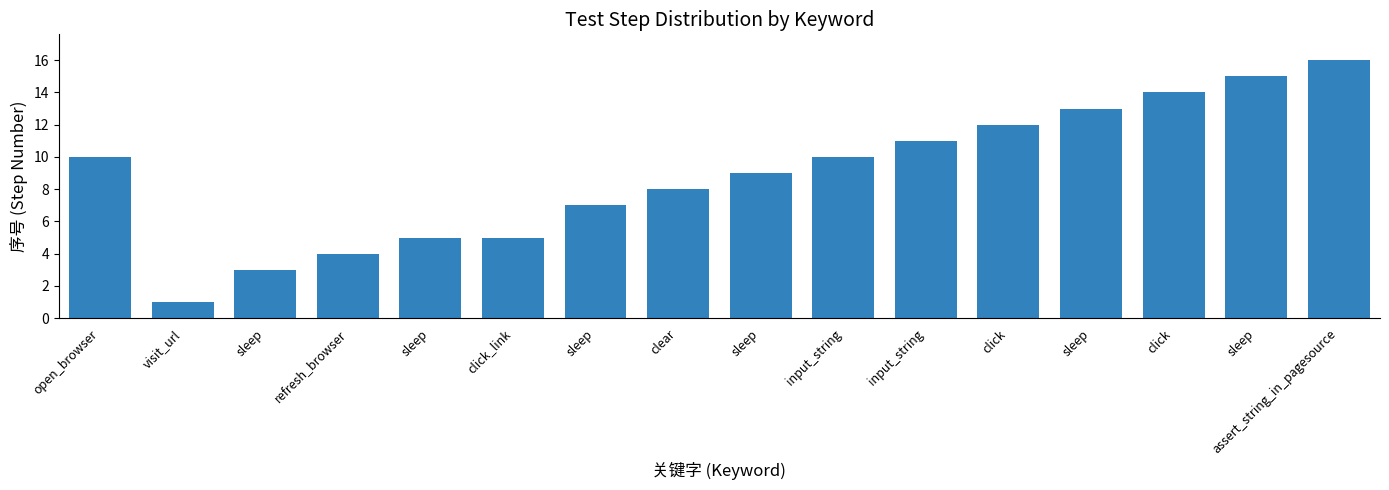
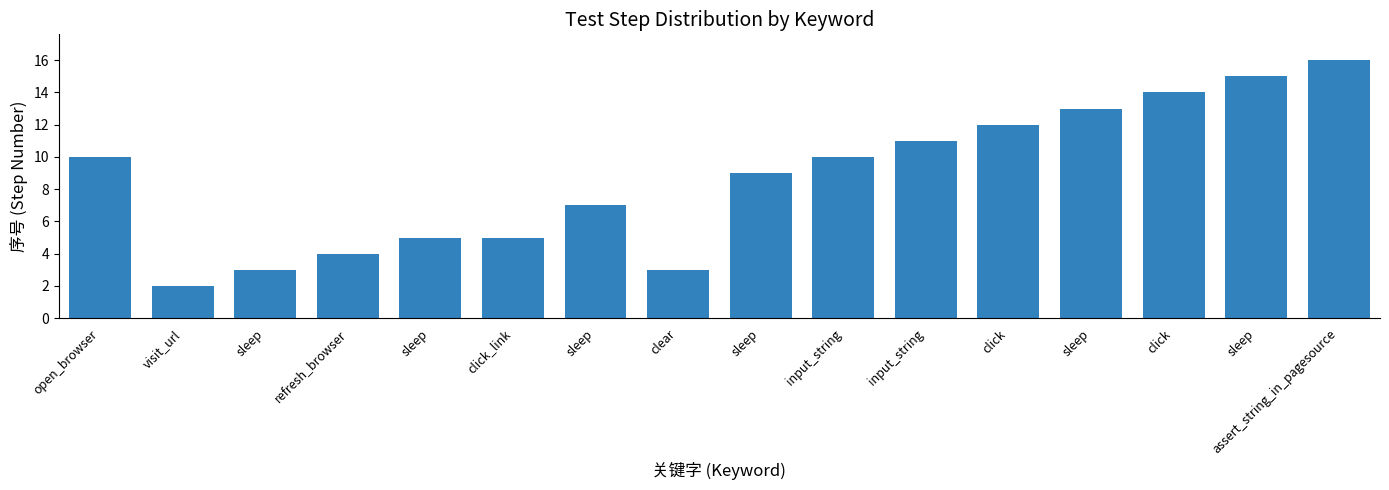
visit_url: 1 -> 2
clear: 8 -> 3
